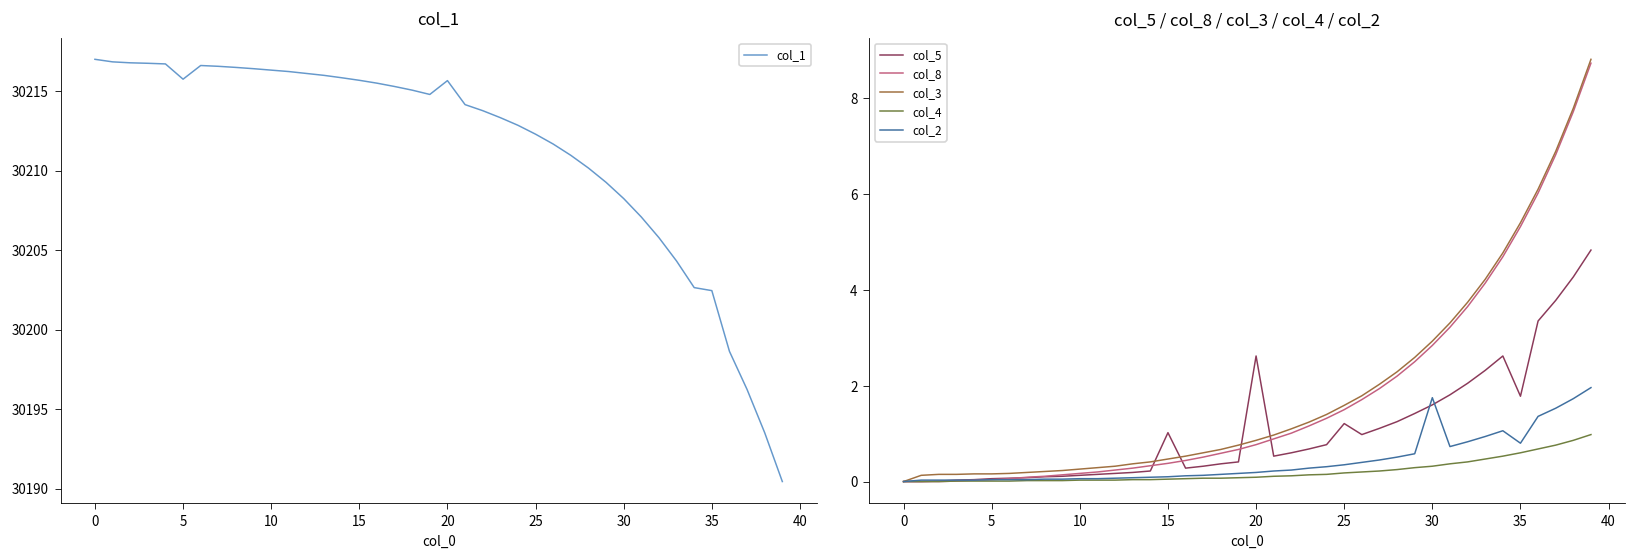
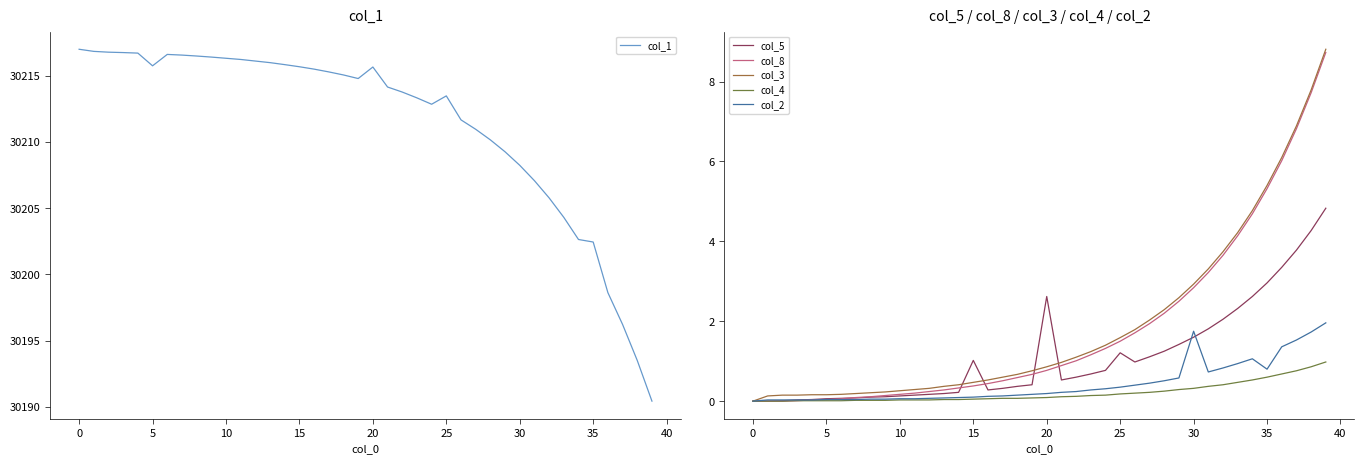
col_1, 25: 30212.3 -> 30213.5
col_5 / col_8 / col_3 / col_4 / col_2, col_5, 35: 1.8 -> 3.0
